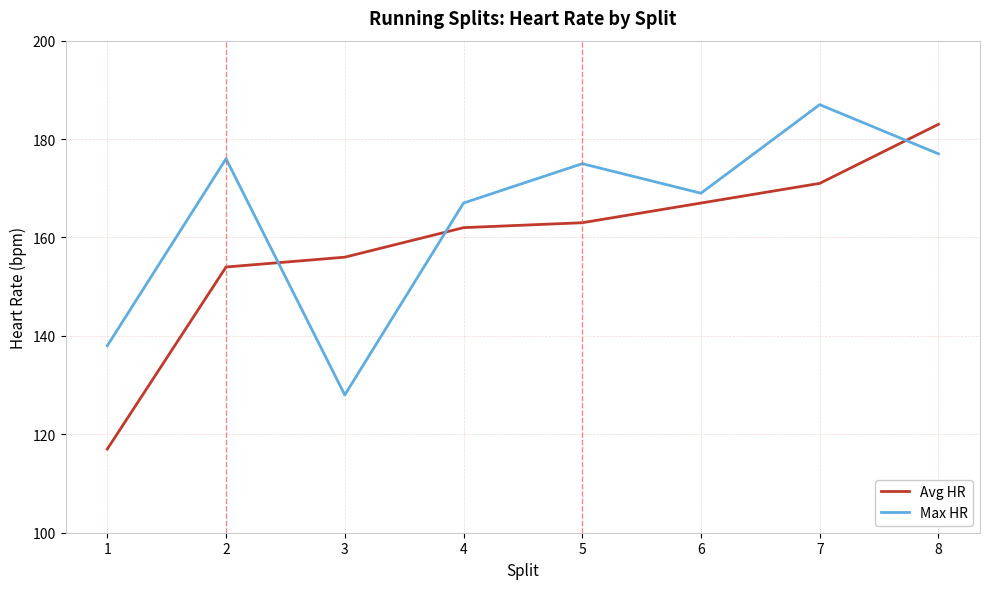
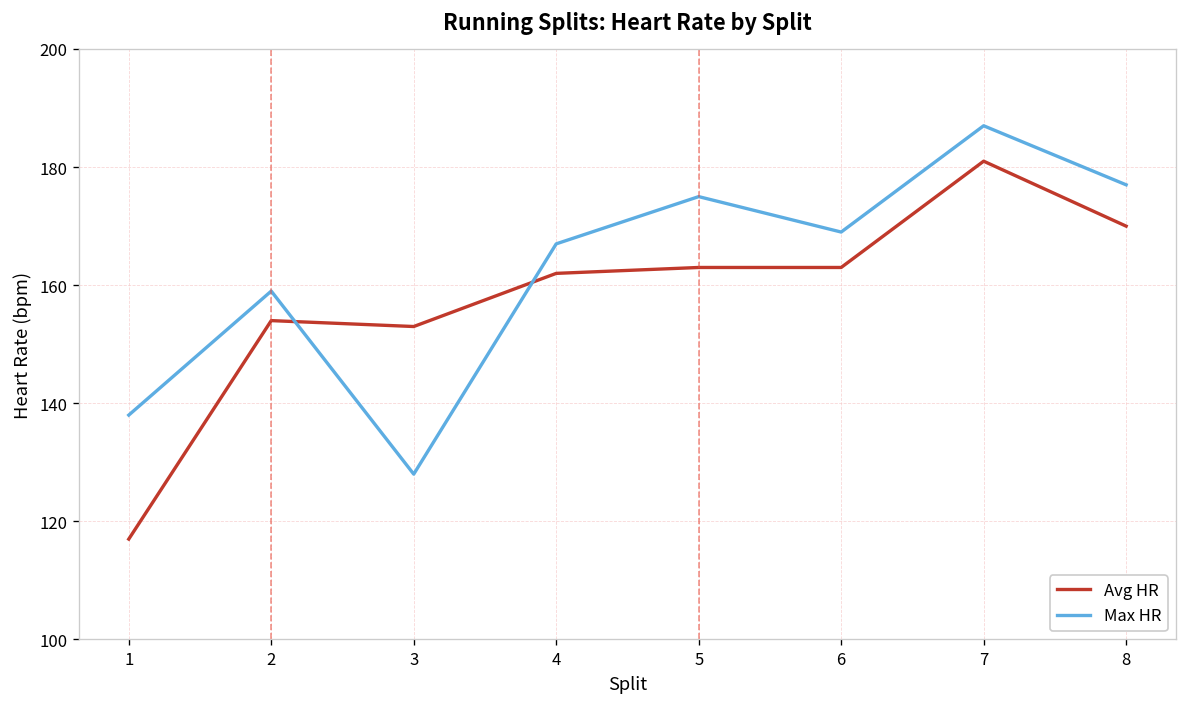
Max HR, 2: 176 -> 159
Avg HR, 3: 156 -> 153
Avg HR, 6: 167 -> 163
Avg HR, 7: 171 -> 181
Avg HR, 8: 183 -> 170
